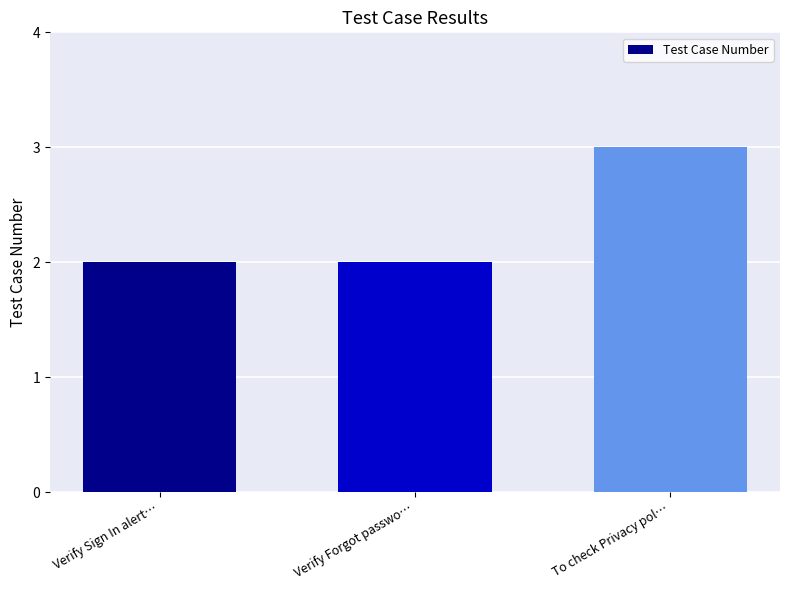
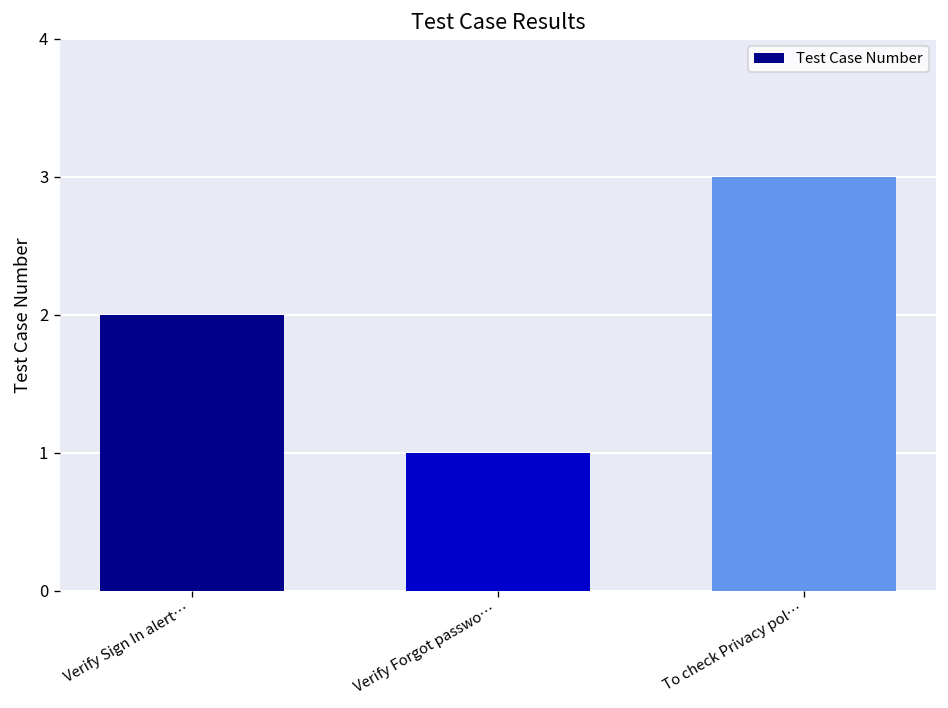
Verify Forgot passwo…: 2 -> 1
